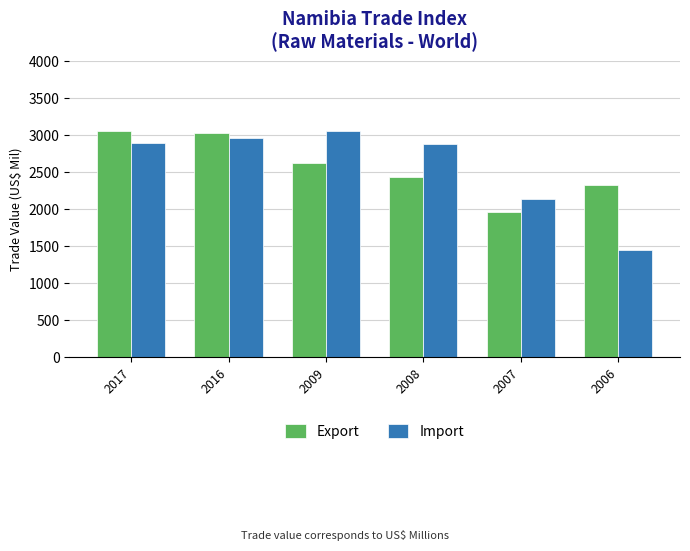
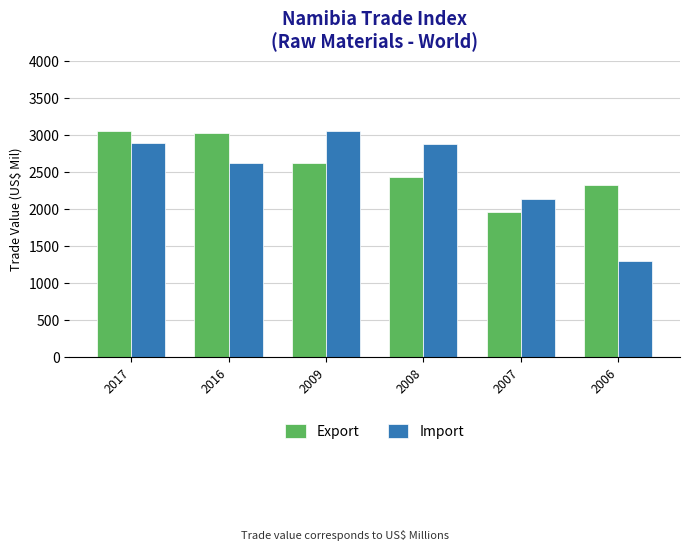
Import, 2016: 3000 -> 2600
Import, 2006: 1400 -> 1300
